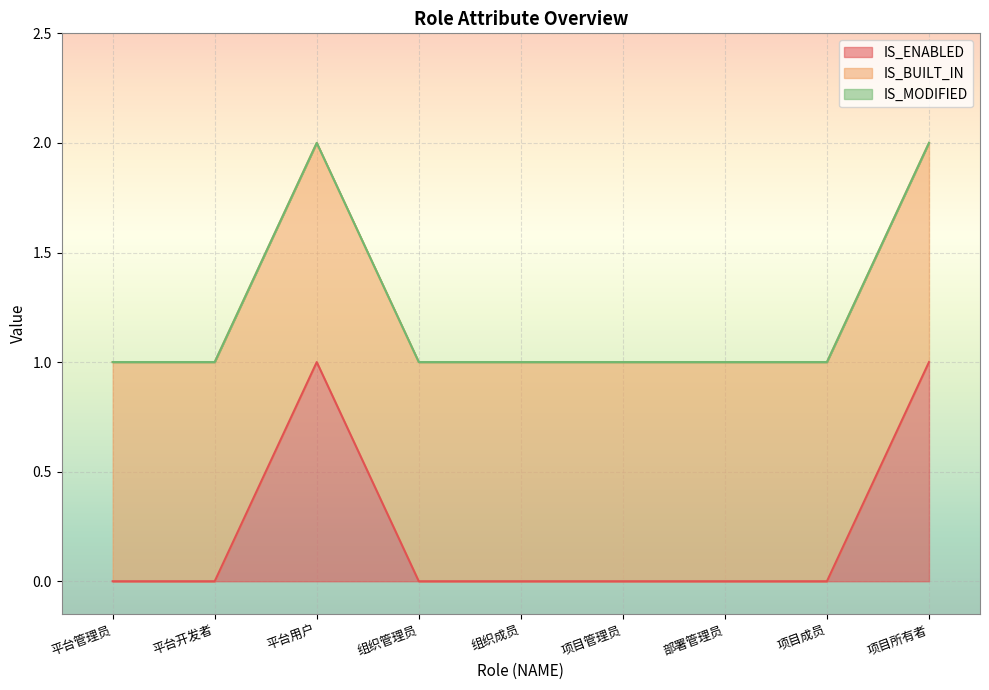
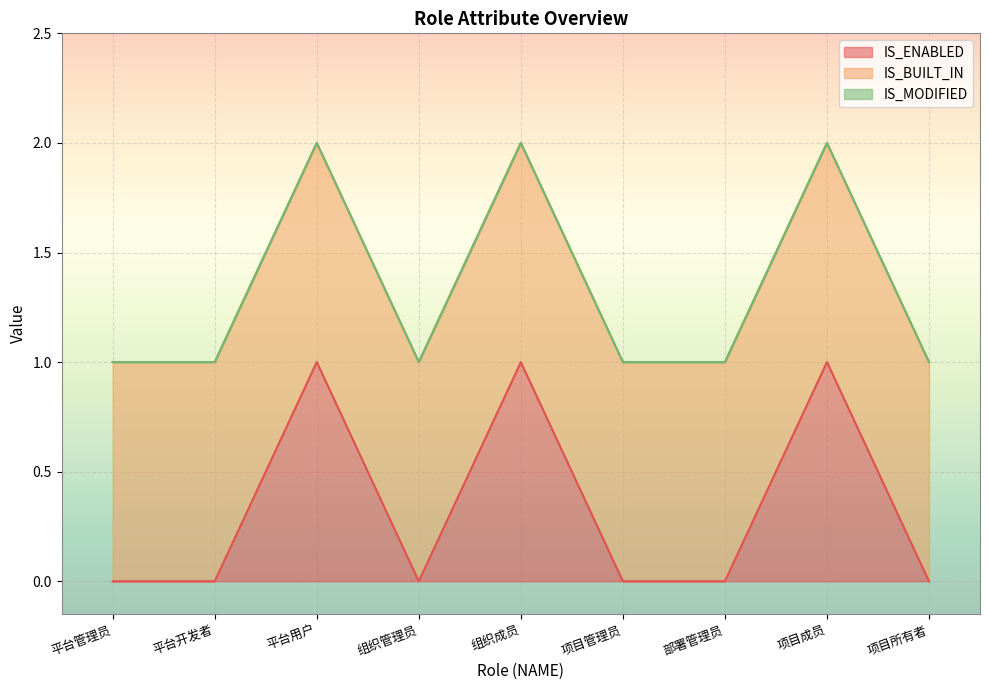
IS_ENABLED, 组织成员: 0 -> 1
IS_ENABLED, 项目成员: 0 -> 1
IS_ENABLED, 项目所有者: 1 -> 0
